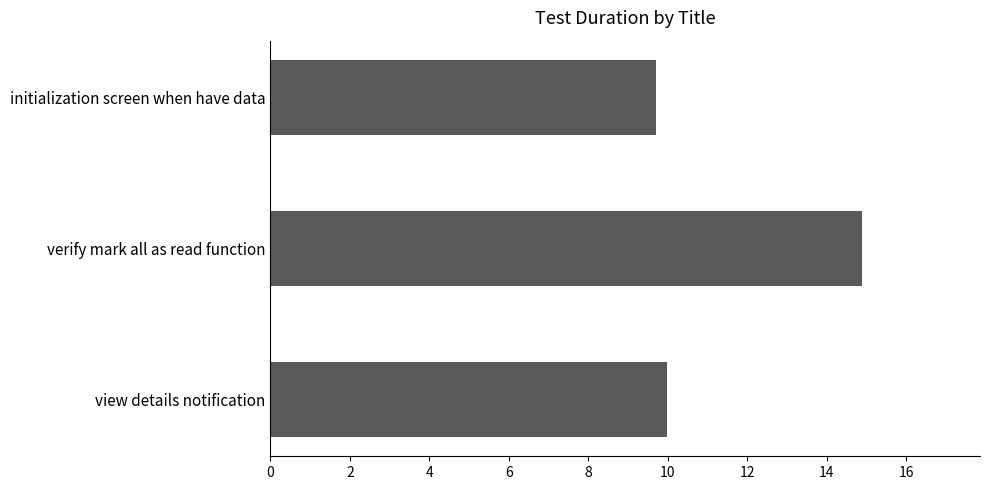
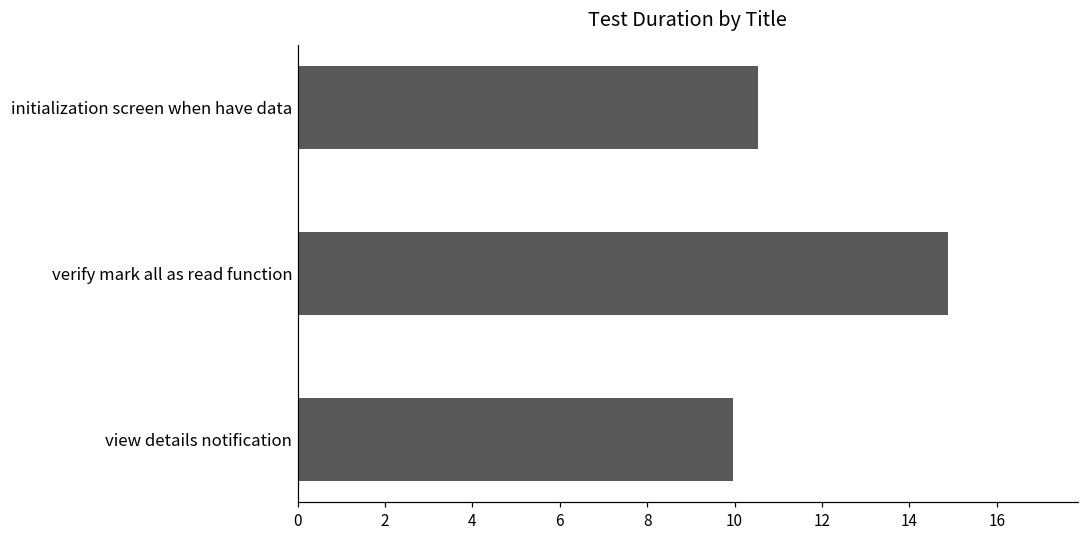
initialization screen when have data: 9.7 -> 10.5
